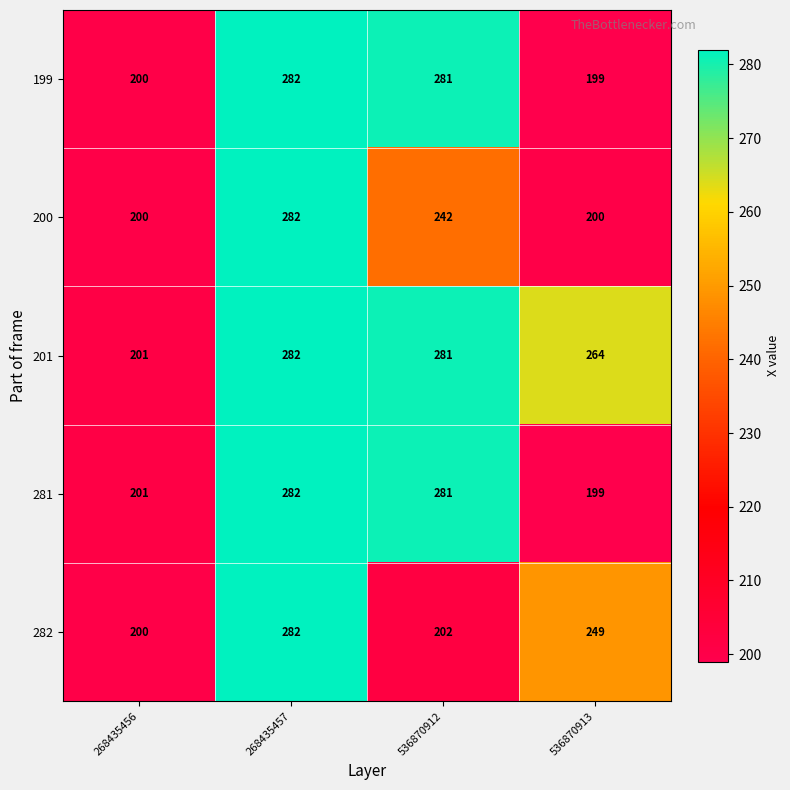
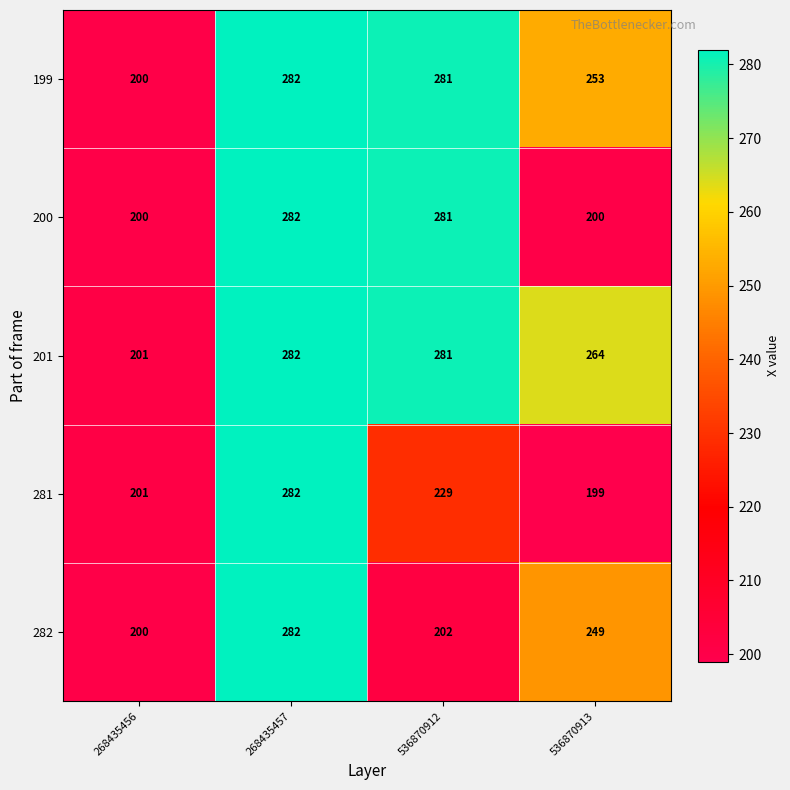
199, 536870913: 199 -> 253
200, 536870912: 242 -> 281
281, 536870912: 281 -> 229
